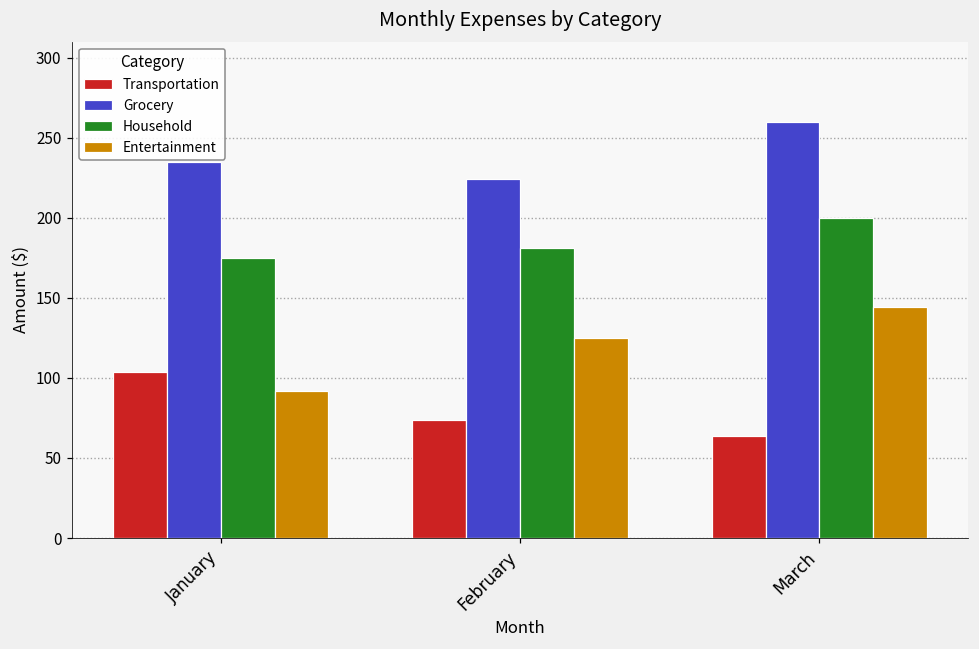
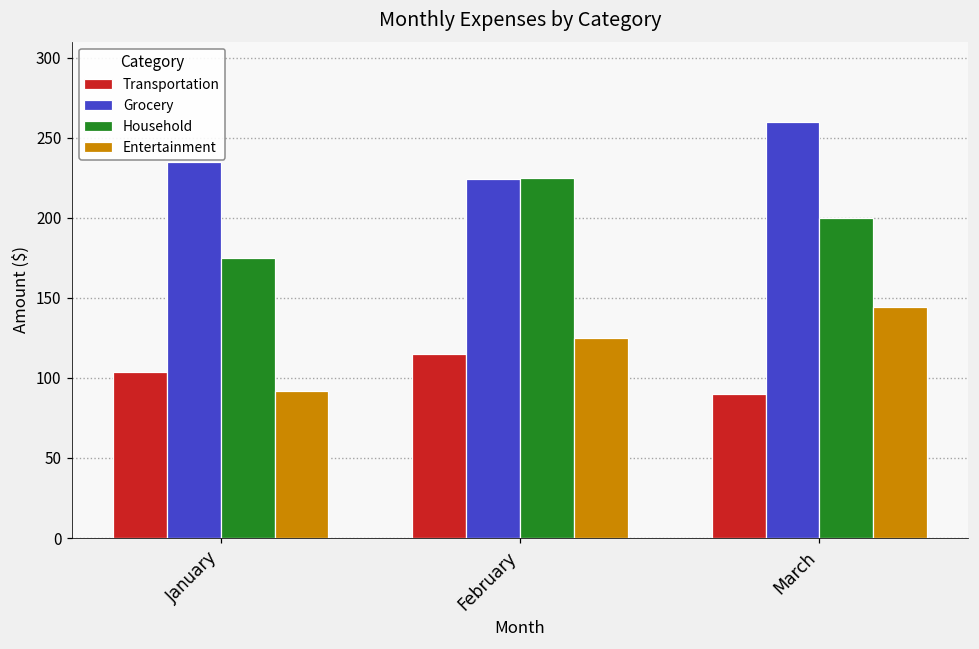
Transportation, February: 74 -> 115
Household, February: 181 -> 225
Transportation, March: 64 -> 90
